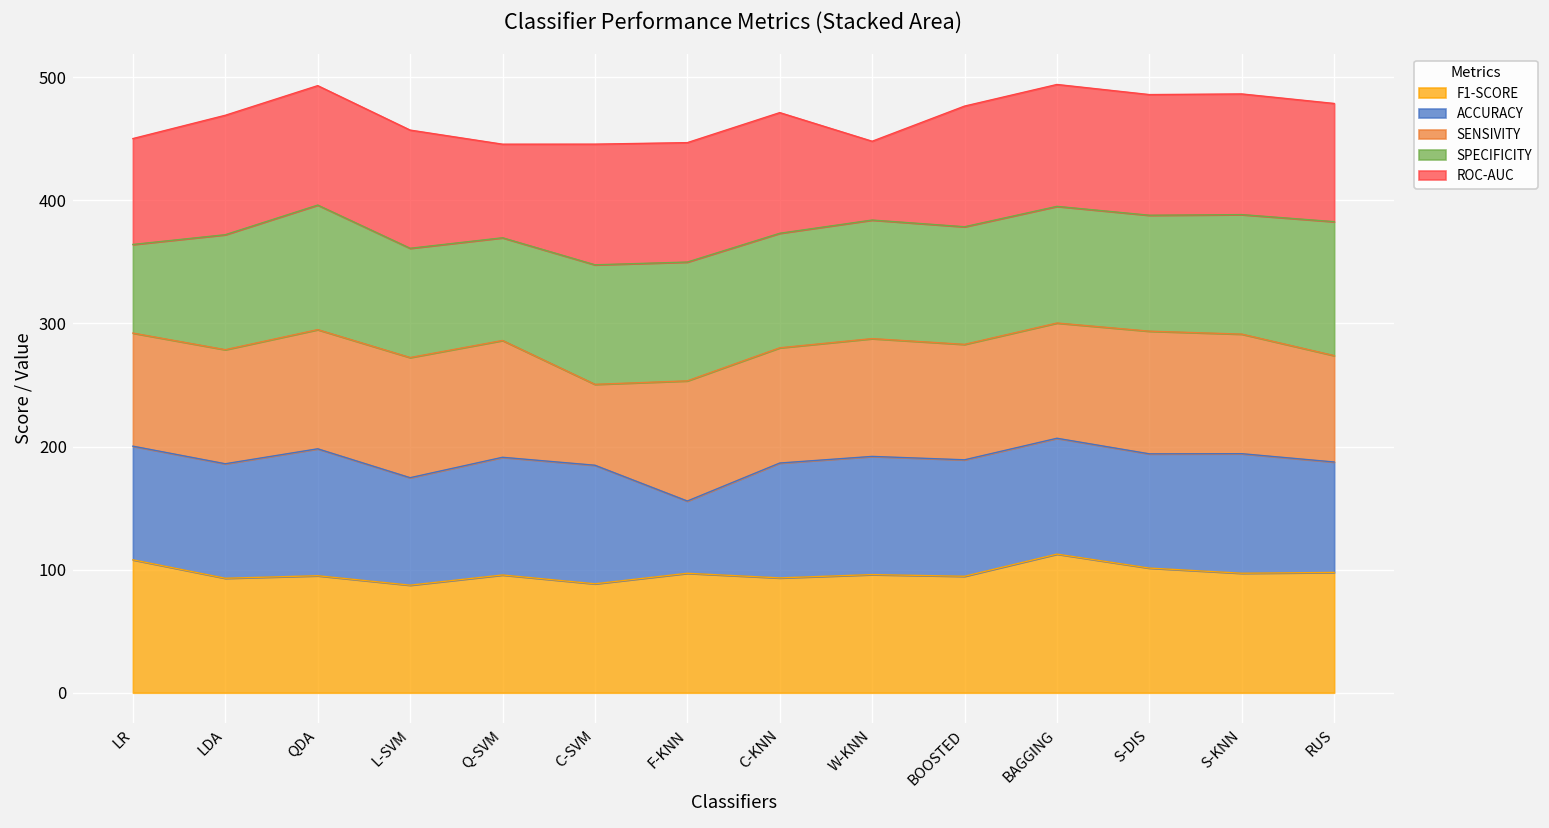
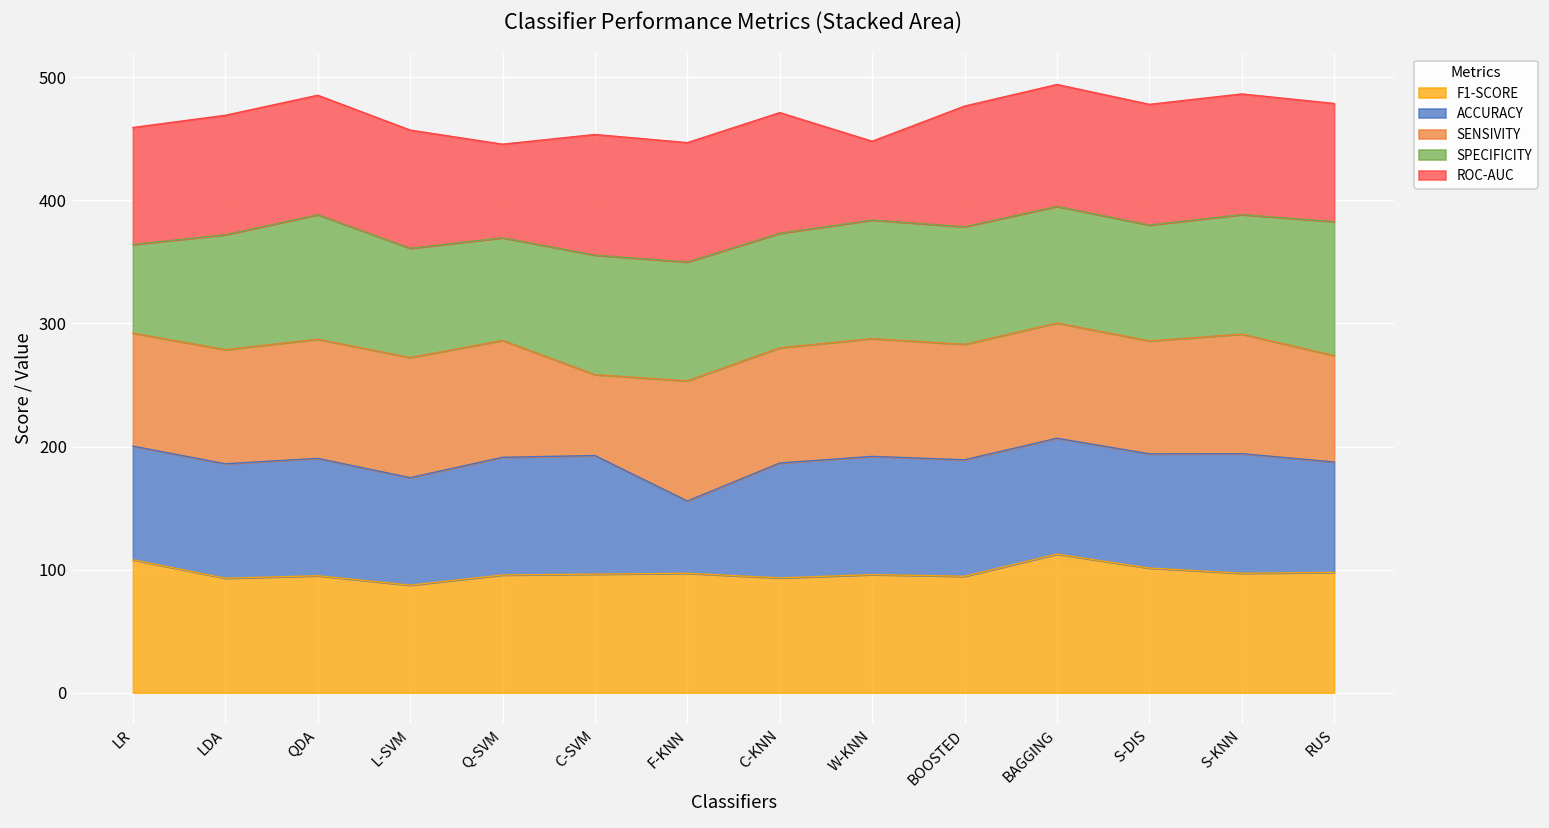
ROC-AUC, LR: 86 -> 95
ACCURACY, QDA: 103 -> 95
F1-SCORE, C-SVM: 89 -> 96
SENSIVITY, S-DIS: 100 -> 92
